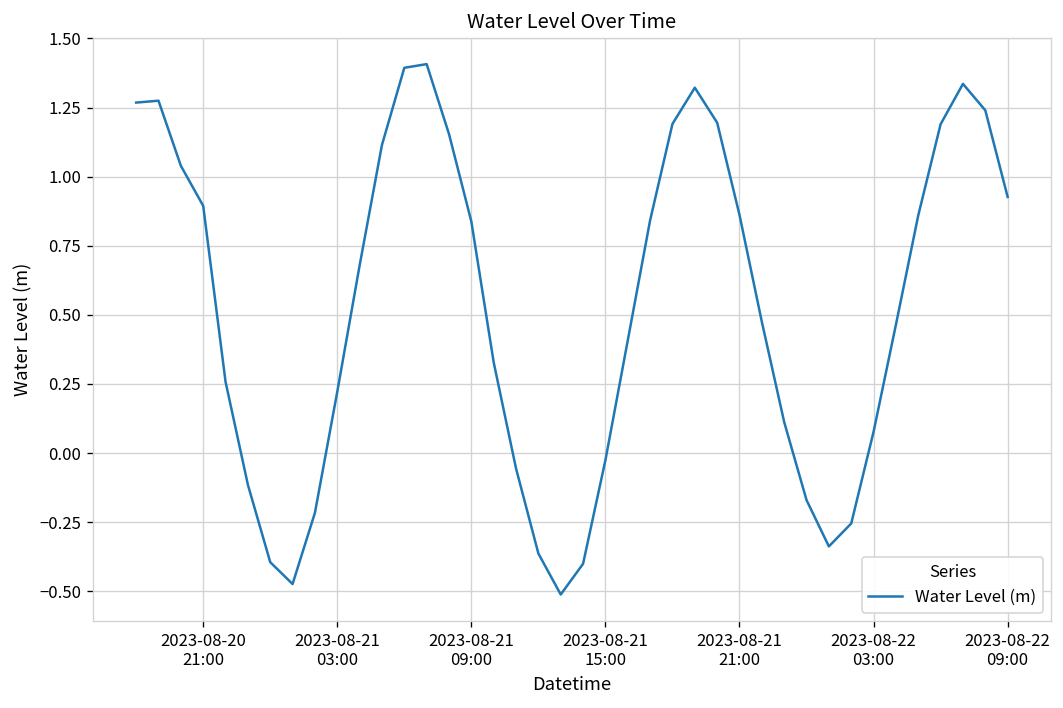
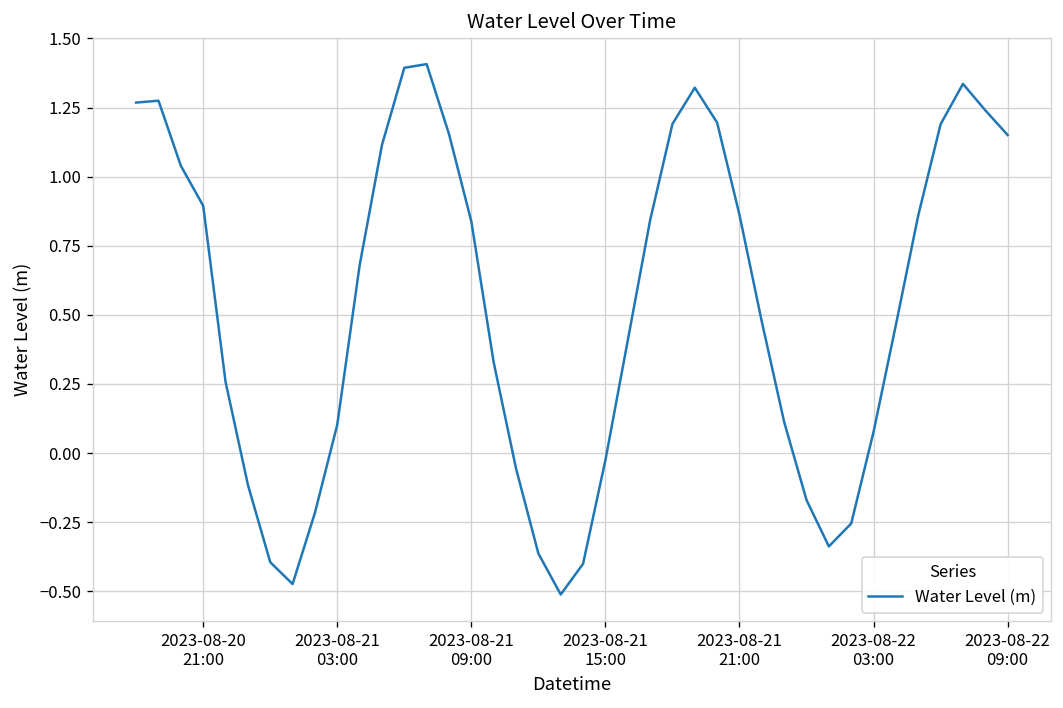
2023-08-21 03:00: 0.22 -> 0.10
2023-08-22 09:00: 0.93 -> 1.15
